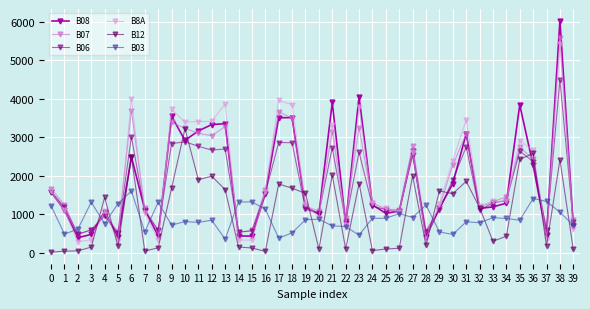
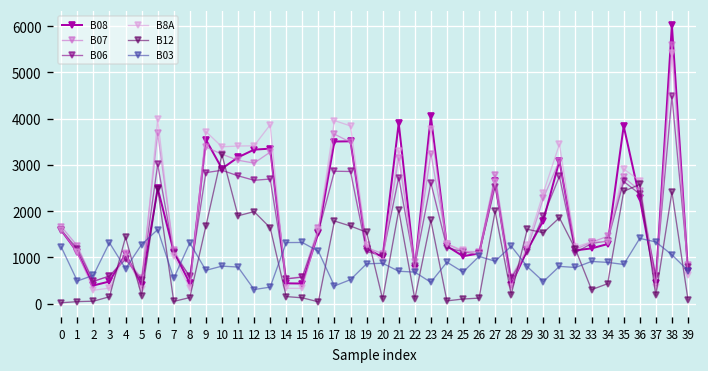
B03, 12: 800 -> 300
B03, 25: 900 -> 700
B03, 29: 500 -> 800
